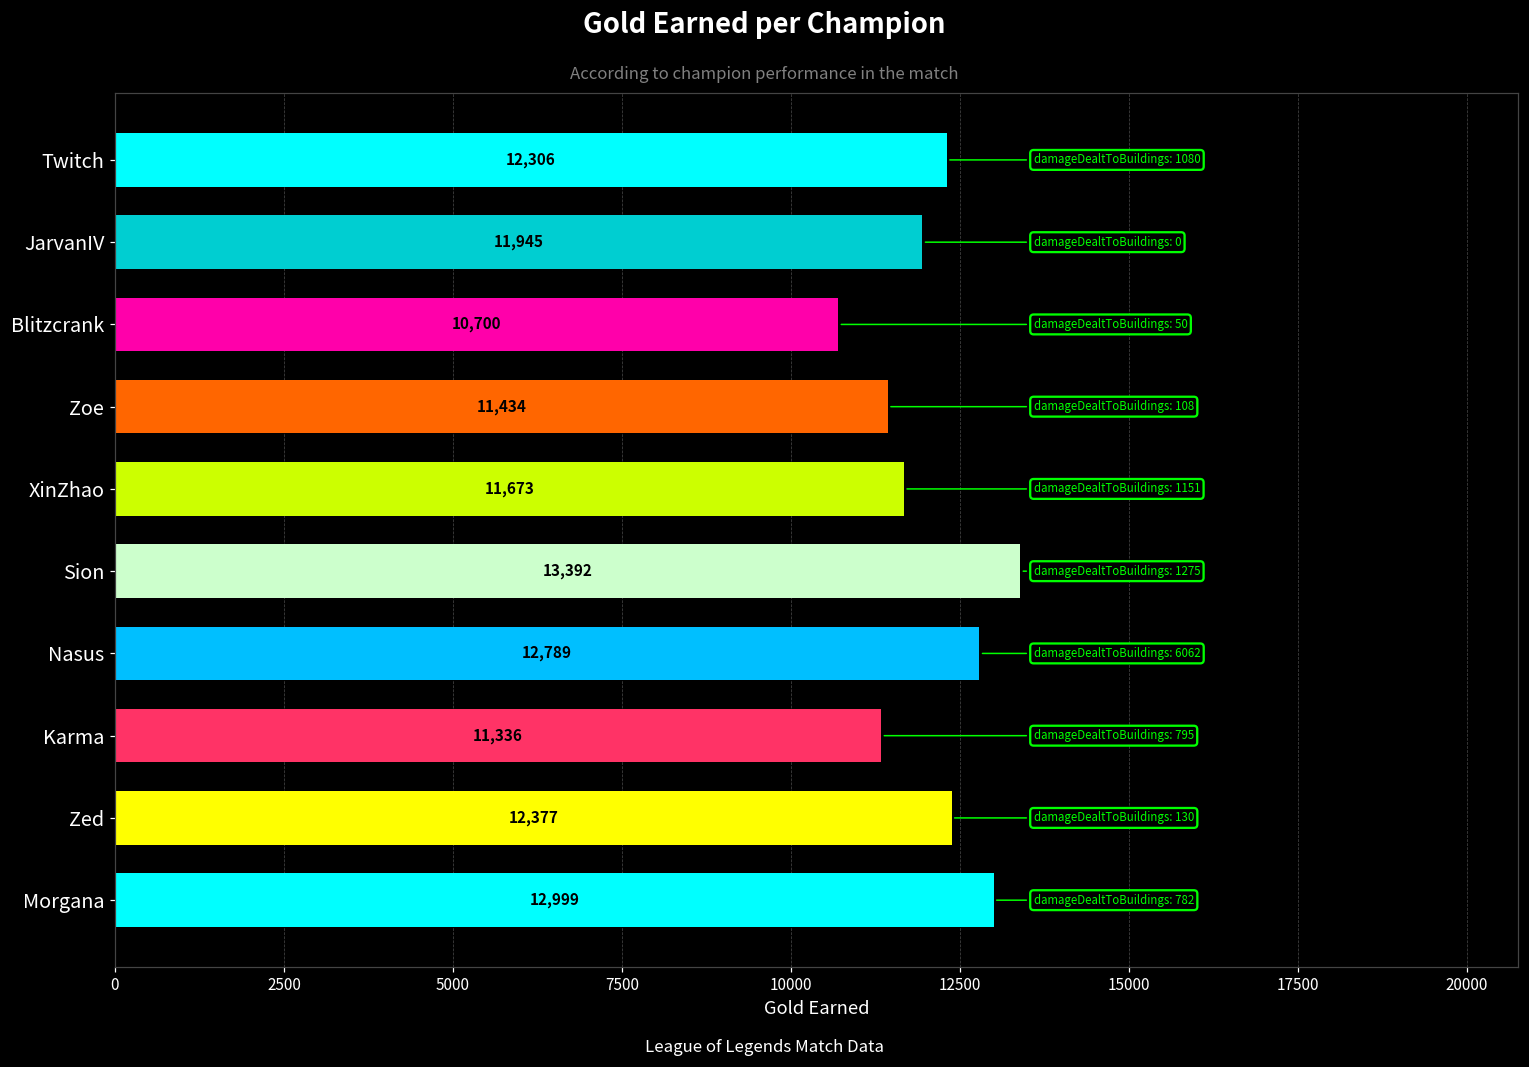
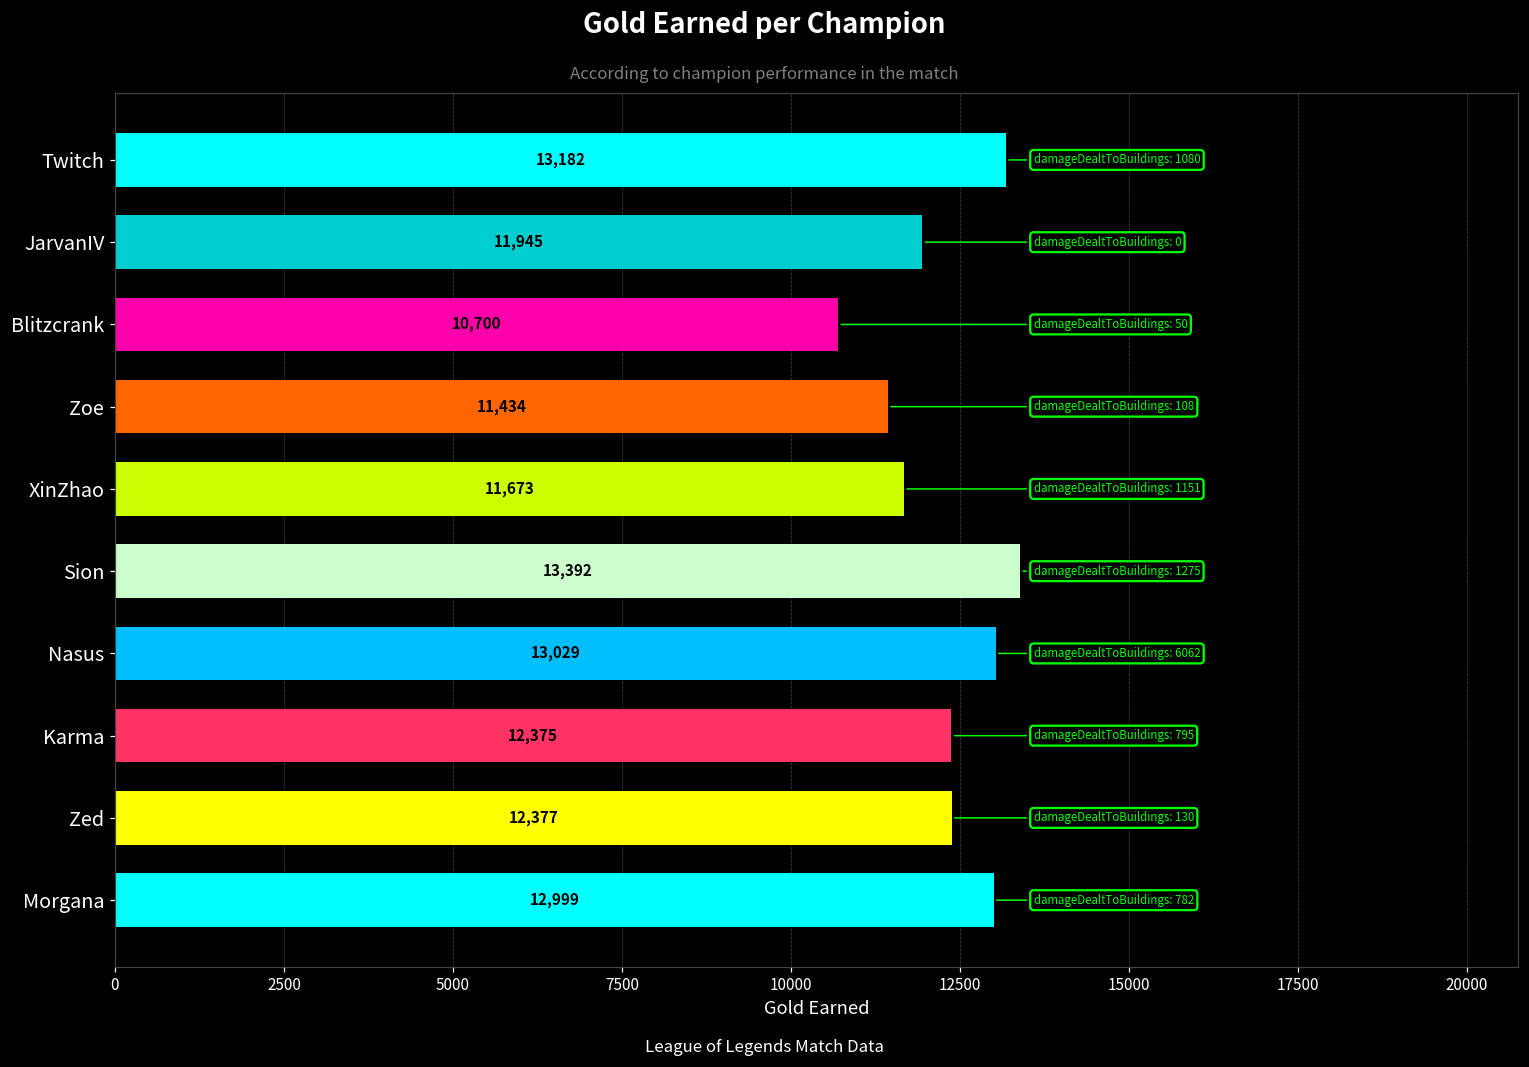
Twitch: 12,306 -> 13,182
Nasus: 12,789 -> 13,029
Karma: 11,336 -> 12,375
